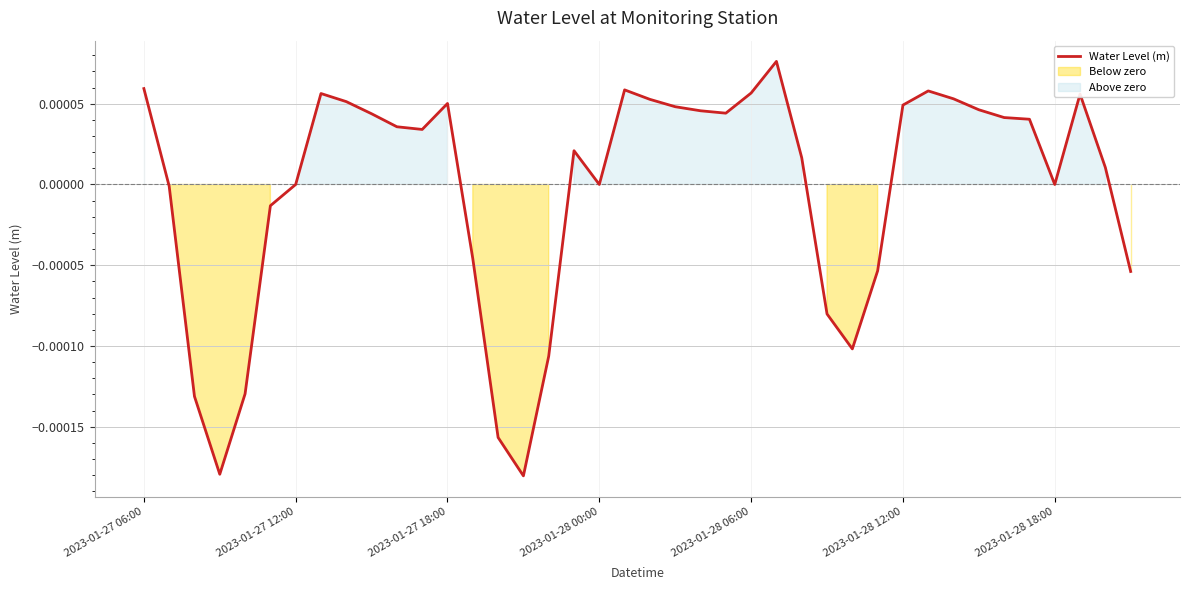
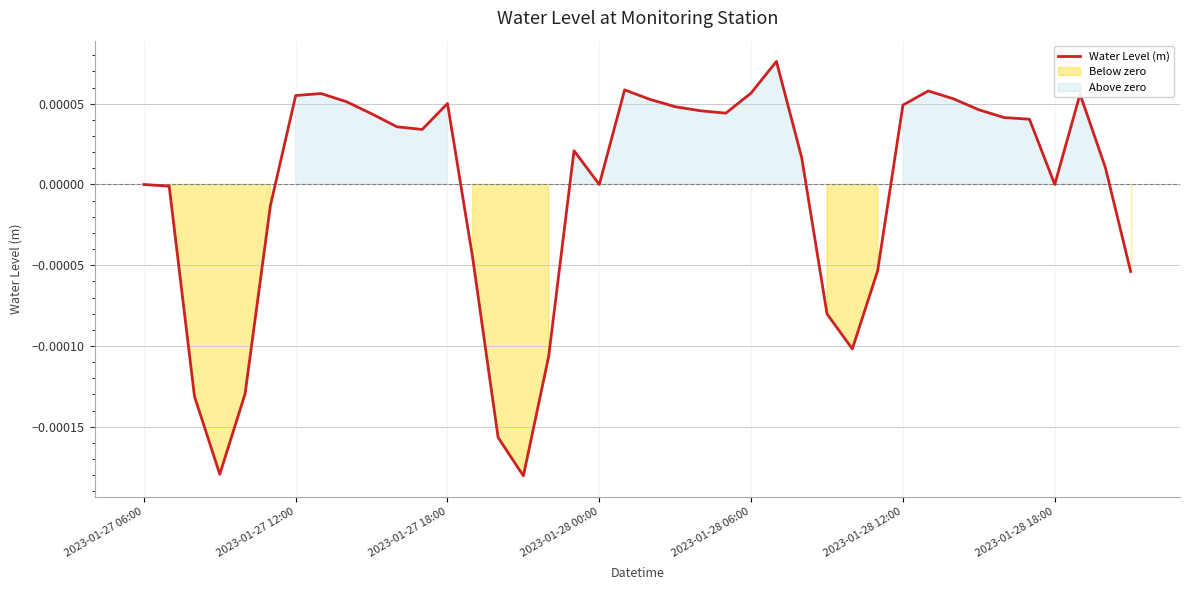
2023-01-27 06:00: 0.0001 -> 0.0000
2023-01-27 12:00: 0.0000 -> 0.0001
